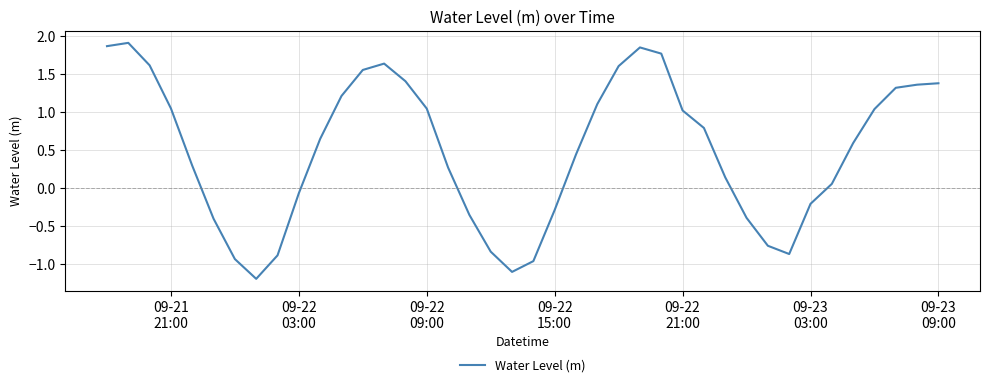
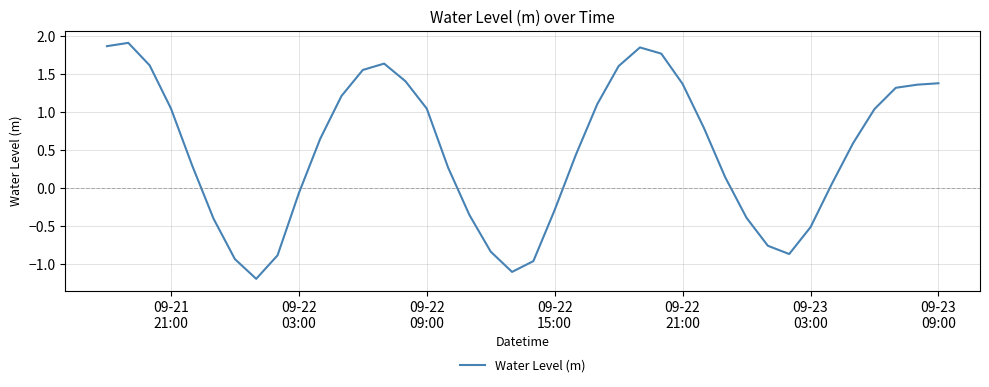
09-22 21:00: 1.0 -> 1.4
09-23 03:00: -0.2 -> -0.5
